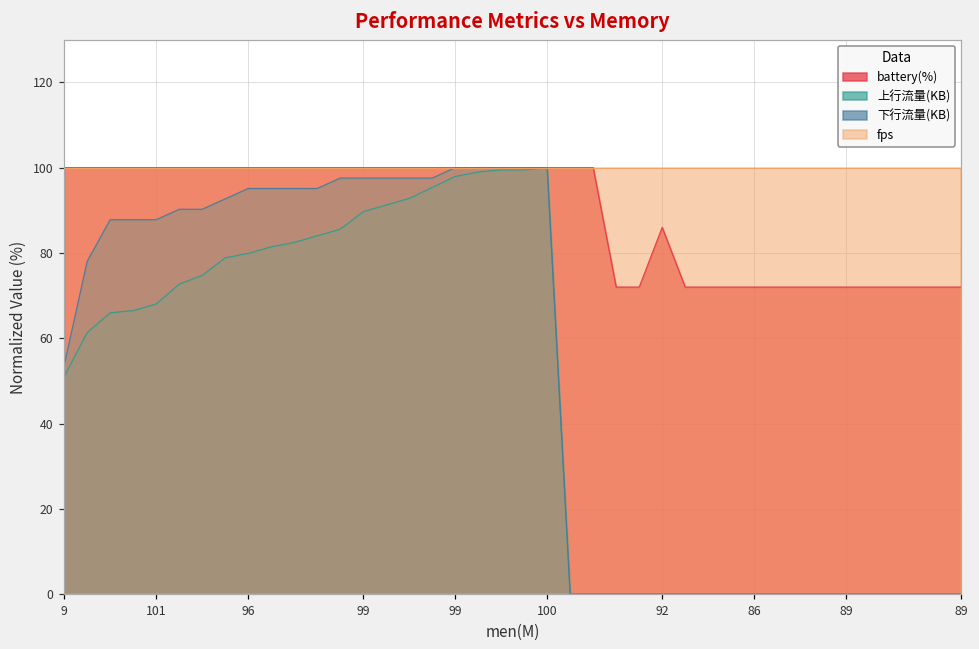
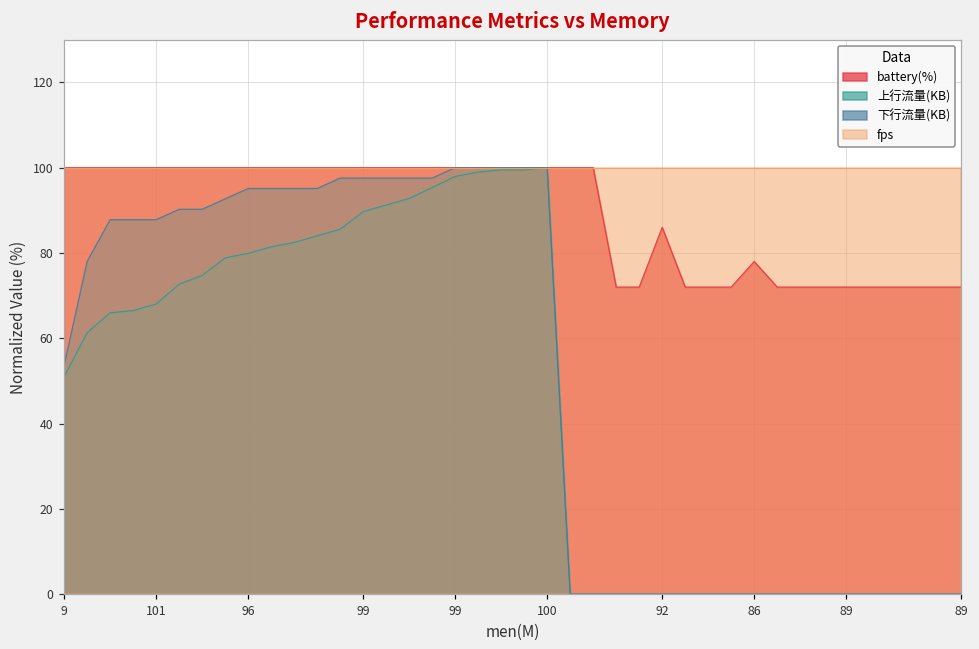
battery(%), 86: 72 -> 78
